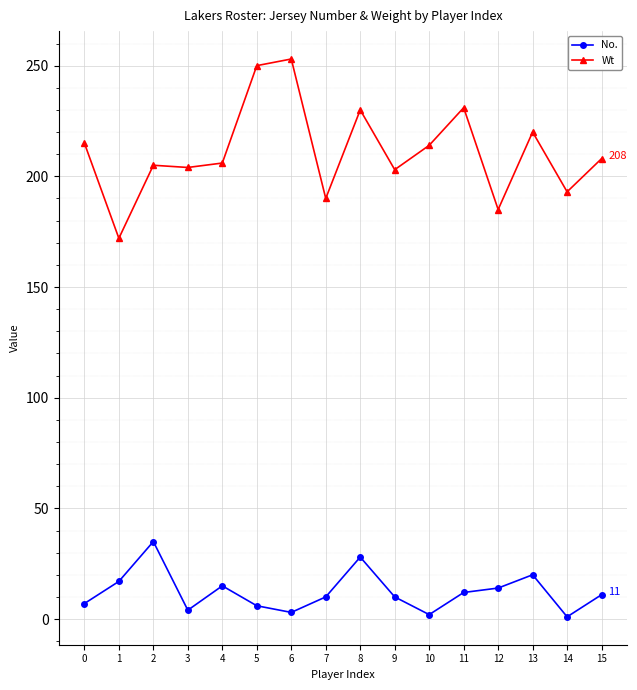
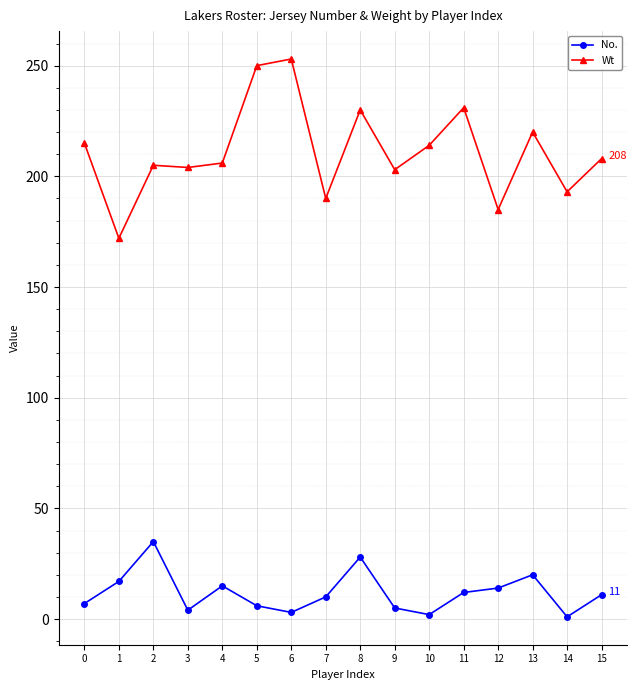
No., 9: 10 -> 5
